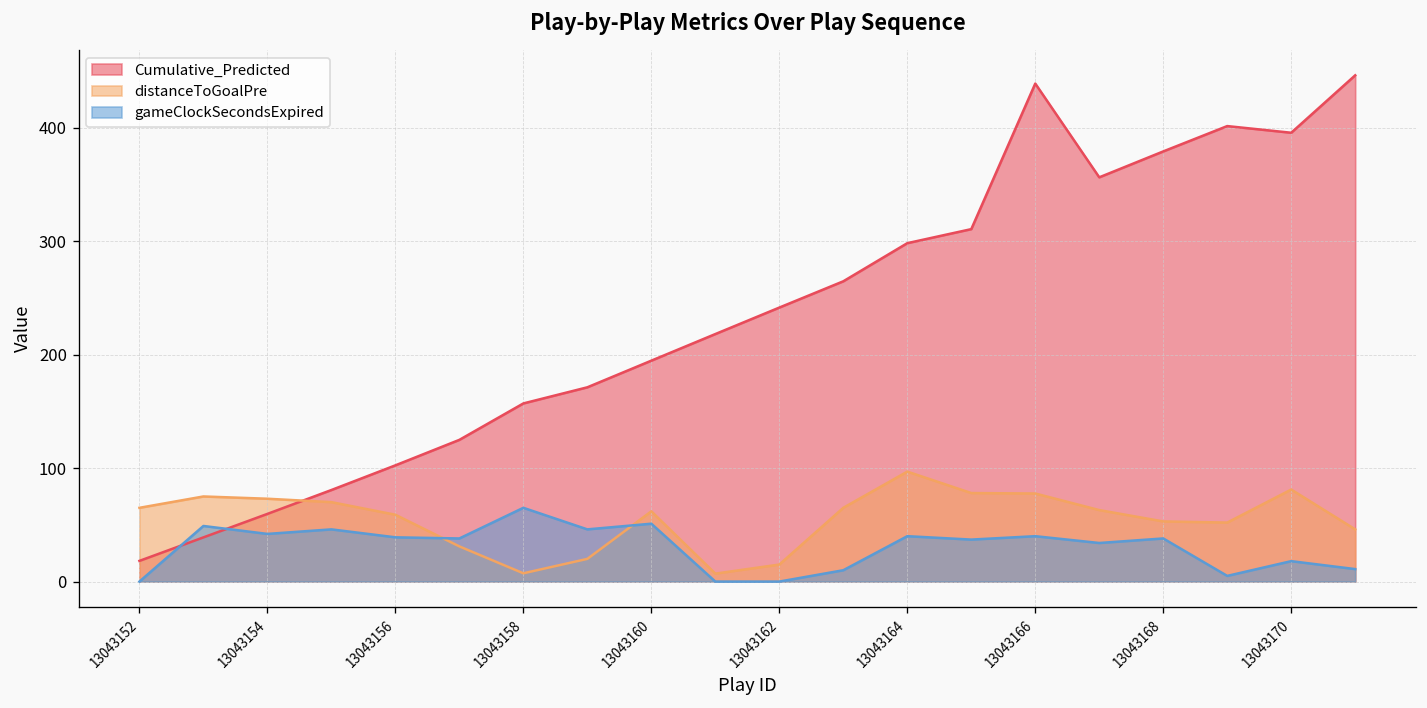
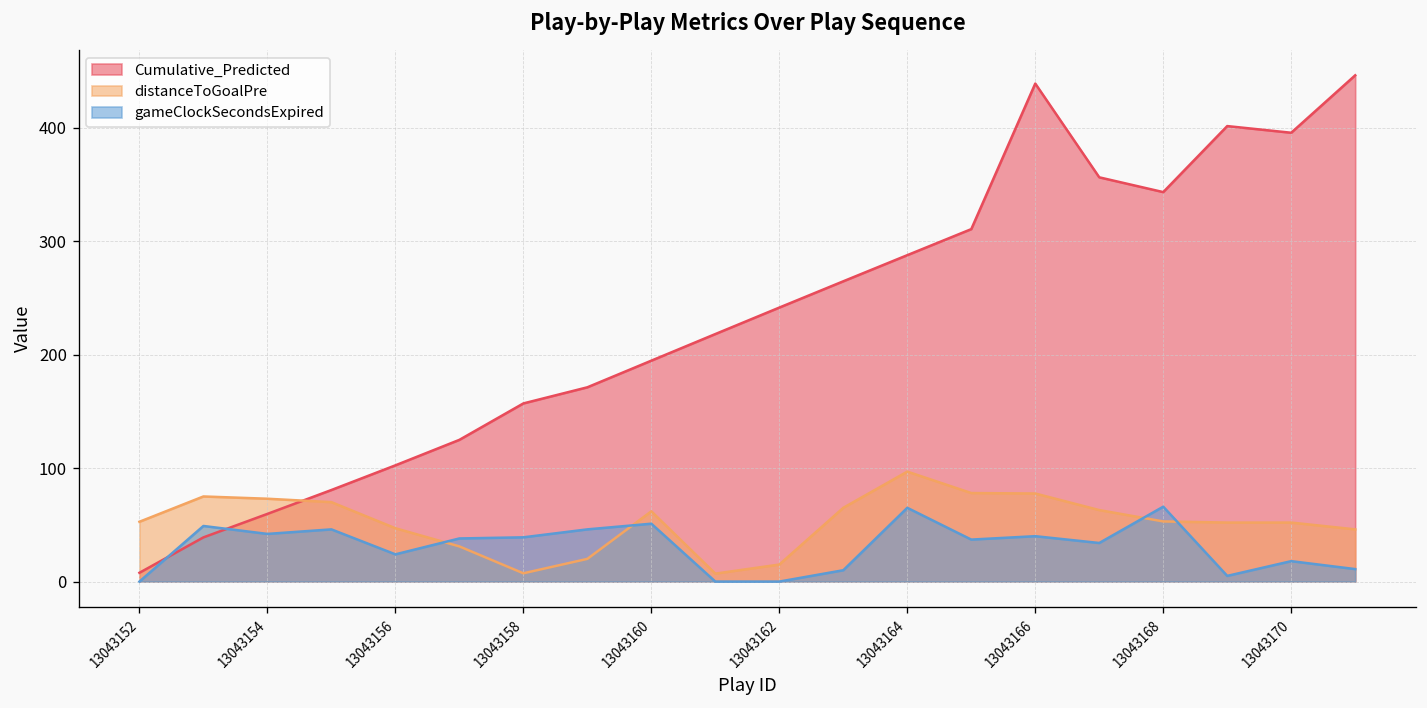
Cumulative_Predicted, 13043152: 20 -> 10
distanceToGoalPre, 13043152: 70 -> 50
distanceToGoalPre, 13043156: 60 -> 50
gameClockSecondsExpired, 13043156: 40 -> 20
gameClockSecondsExpired, 13043158: 70 -> 40
Cumulative_Predicted, 13043164: 300 -> 290
gameClockSecondsExpired, 13043164: 40 -> 70
Cumulative_Predicted, 13043168: 380 -> 340
gameClockSecondsExpired, 13043168: 40 -> 70
distanceToGoalPre, 13043170: 80 -> 50
